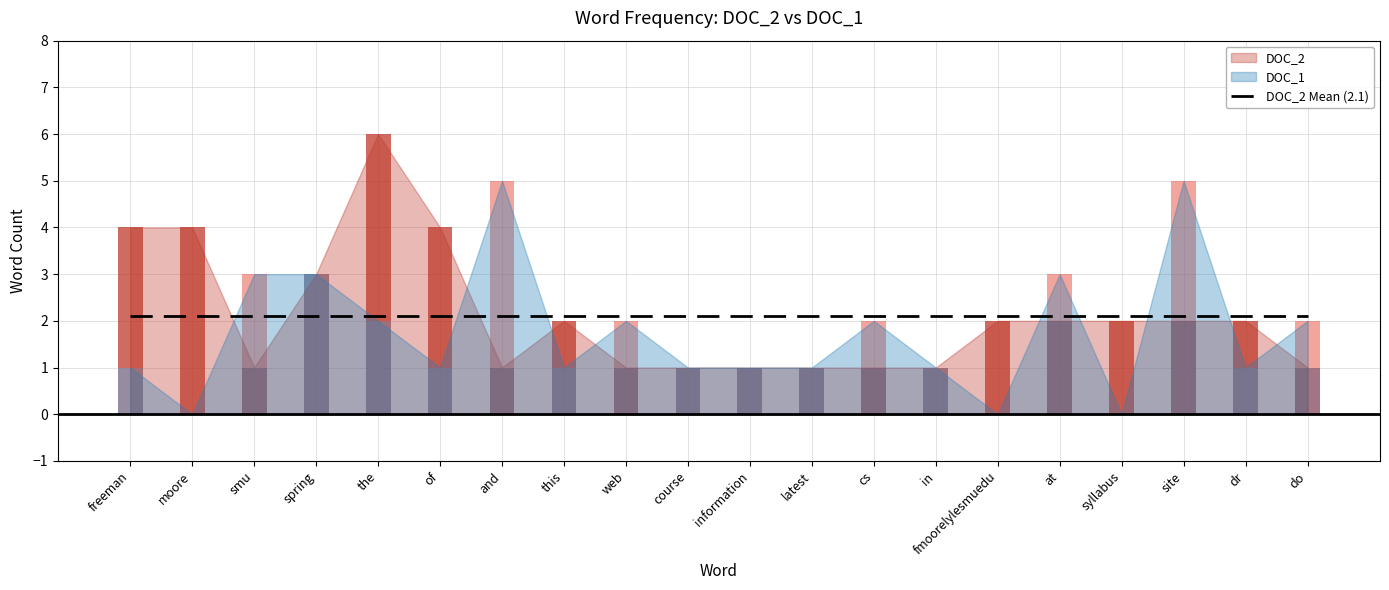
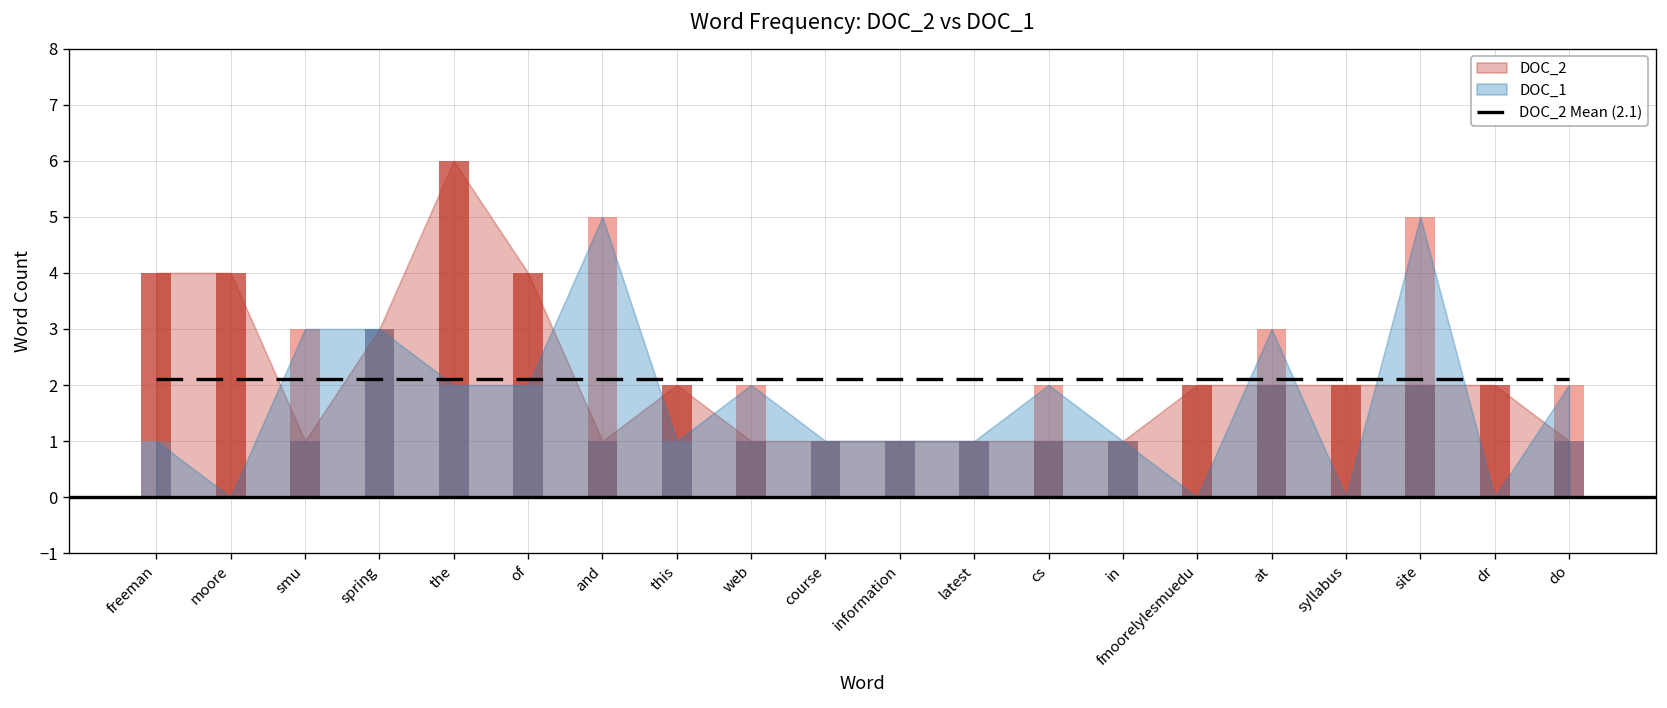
DOC_1, of: 1 -> 2
DOC_1, dr: 1 -> 0
